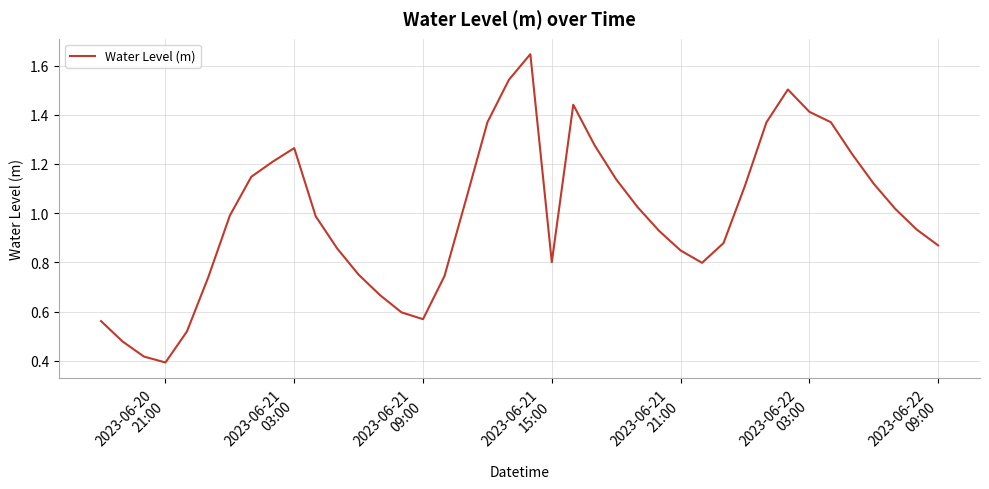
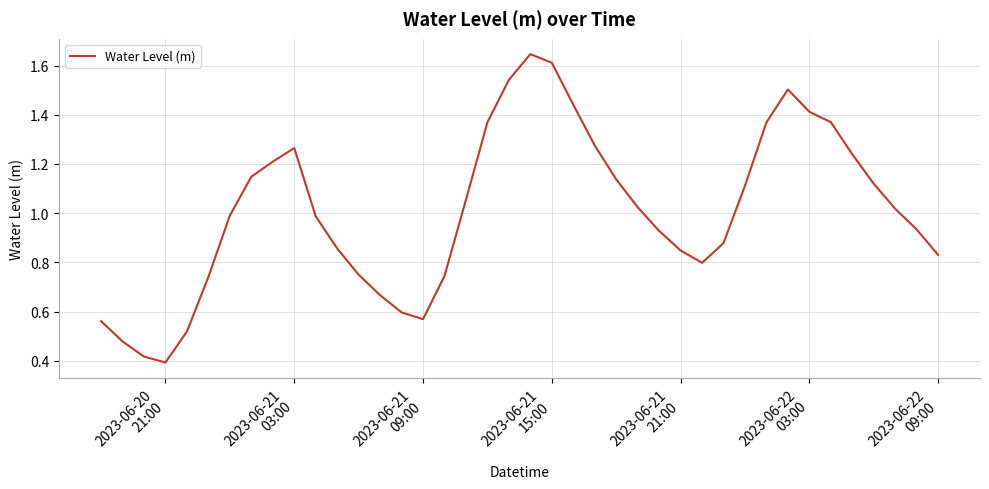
2023-06-21 15:00: 0.80 -> 1.61
2023-06-22 09:00: 0.87 -> 0.83
